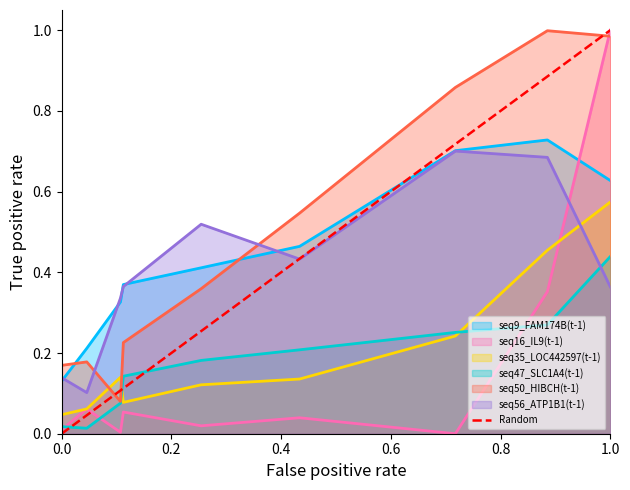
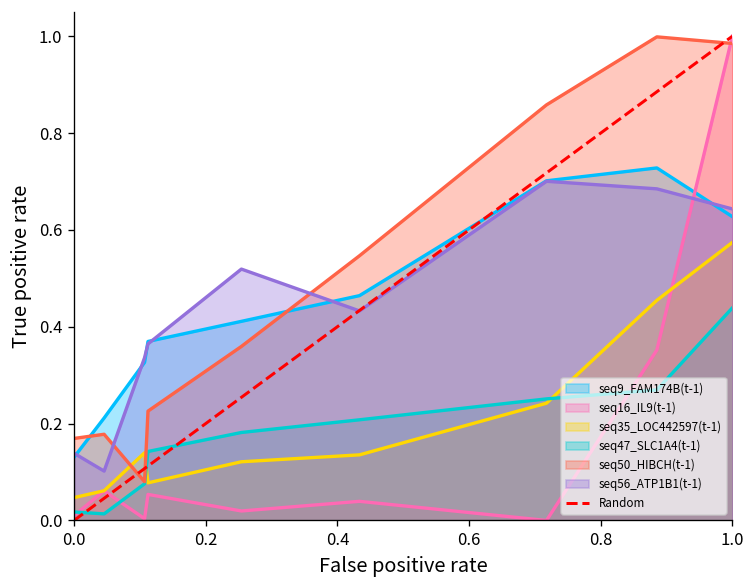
seq56_ATP1B1(t-1), 1.0: 0.36 -> 0.64
